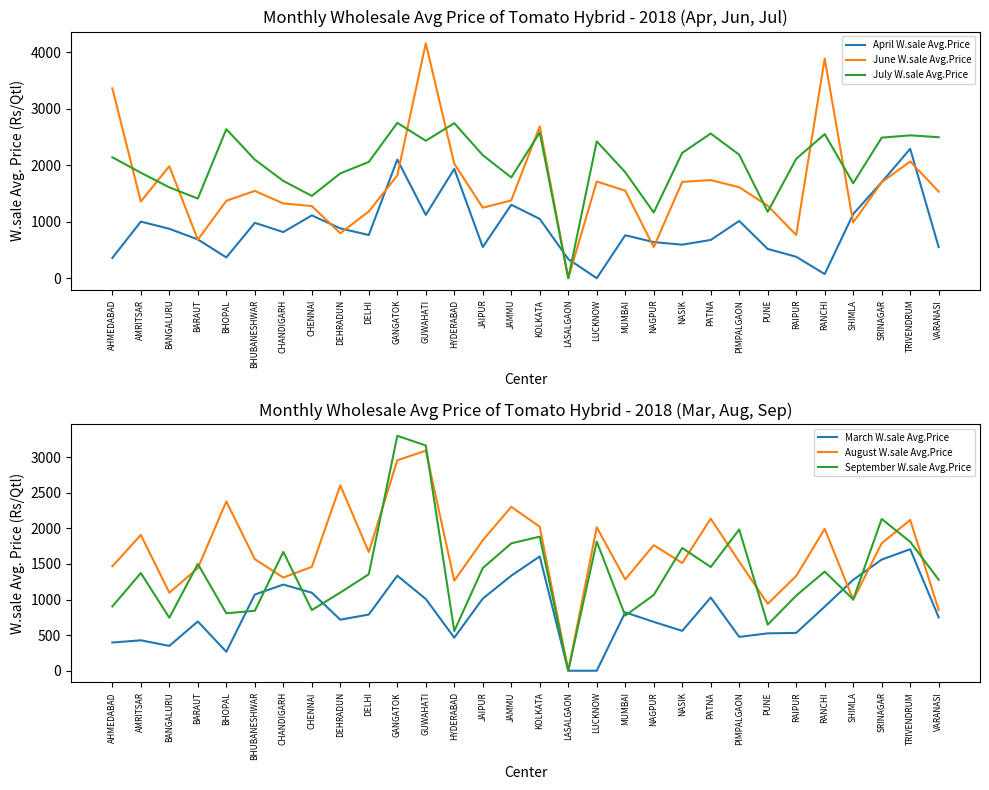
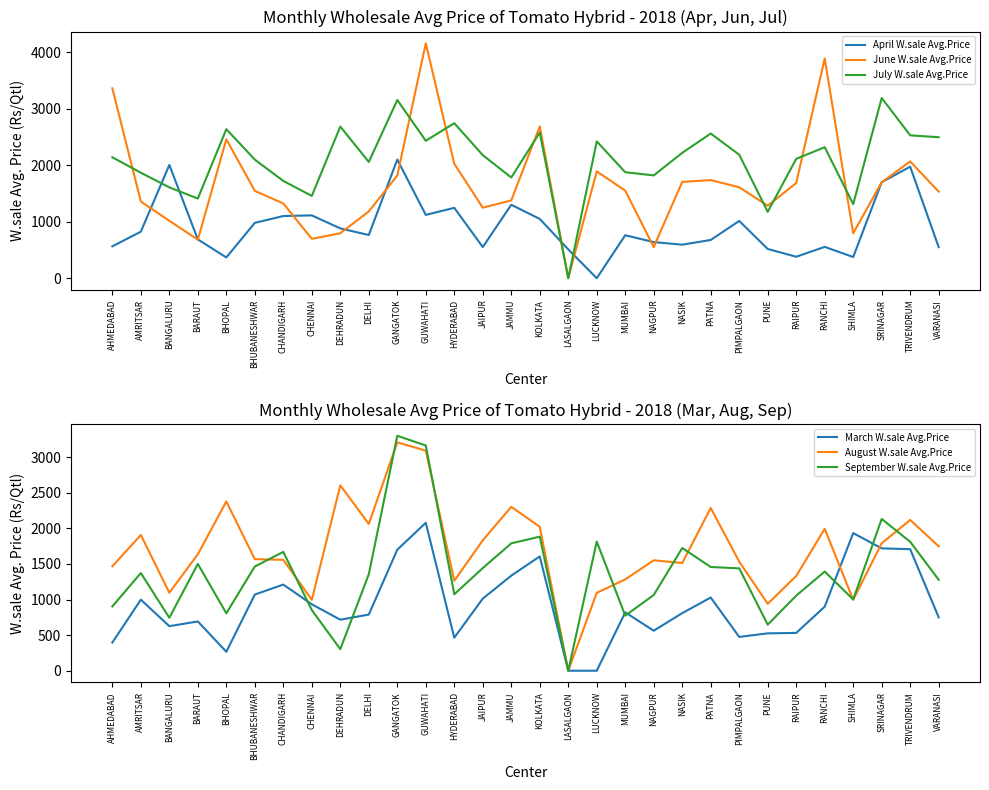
Monthly Wholesale Avg Price of Tomato Hybrid - 2018 (Apr, Jun, Jul), April W.sale Avg.Price, AHMEDABAD: 400 -> 600
Monthly Wholesale Avg Price of Tomato Hybrid - 2018 (Apr, Jun, Jul), April W.sale Avg.Price, AMRITSAR: 1000 -> 800
Monthly Wholesale Avg Price of Tomato Hybrid - 2018 (Apr, Jun, Jul), April W.sale Avg.Price, BANGALURU: 900 -> 2000
Monthly Wholesale Avg Price of Tomato Hybrid - 2018 (Apr, Jun, Jul), June W.sale Avg.Price, BANGALURU: 2000 -> 1000
Monthly Wholesale Avg Price of Tomato Hybrid - 2018 (Apr, Jun, Jul), June W.sale Avg.Price, BHOPAL: 1400 -> 2500
Monthly Wholesale Avg Price of Tomato Hybrid - 2018 (Apr, Jun, Jul), April W.sale Avg.Price, CHANDIGARH: 800 -> 1100
Monthly Wholesale Avg Price of Tomato Hybrid - 2018 (Apr, Jun, Jul), June W.sale Avg.Price, CHENNAI: 1300 -> 700
Monthly Wholesale Avg Price of Tomato Hybrid - 2018 (Apr, Jun, Jul), July W.sale Avg.Price, DEHRADUN: 1900 -> 2700
Monthly Wholesale Avg Price of Tomato Hybrid - 2018 (Apr, Jun, Jul), July W.sale Avg.Price, GANGATOK: 2800 -> 3200
Monthly Wholesale Avg Price of Tomato Hybrid - 2018 (Apr, Jun, Jul), April W.sale Avg.Price, HYDERABAD: 1900 -> 1200
Monthly Wholesale Avg Price of Tomato Hybrid - 2018 (Apr, Jun, Jul), April W.sale Avg.Price, LASALGAON: 300 -> 500
Monthly Wholesale Avg Price of Tomato Hybrid - 2018 (Apr, Jun, Jul), June W.sale Avg.Price, LUCKNOW: 1700 -> 1900
Monthly Wholesale Avg Price of Tomato Hybrid - 2018 (Apr, Jun, Jul), July W.sale Avg.Price, NAGPUR: 1200 -> 1800
Monthly Wholesale Avg Price of Tomato Hybrid - 2018 (Apr, Jun, Jul), June W.sale Avg.Price, RAIPUR: 800 -> 1700
Monthly Wholesale Avg Price of Tomato Hybrid - 2018 (Apr, Jun, Jul), April W.sale Avg.Price, RANCHI: 100 -> 600
Monthly Wholesale Avg Price of Tomato Hybrid - 2018 (Apr, Jun, Jul), July W.sale Avg.Price, RANCHI: 2600 -> 2300
Monthly Wholesale Avg Price of Tomato Hybrid - 2018 (Apr, Jun, Jul), April W.sale Avg.Price, SHIMLA: 1100 -> 400
Monthly Wholesale Avg Price of Tomato Hybrid - 2018 (Apr, Jun, Jul), June W.sale Avg.Price, SHIMLA: 1000 -> 800
Monthly Wholesale Avg Price of Tomato Hybrid - 2018 (Apr, Jun, Jul), July W.sale Avg.Price, SHIMLA: 1700 -> 1300
Monthly Wholesale Avg Price of Tomato Hybrid - 2018 (Apr, Jun, Jul), July W.sale Avg.Price, SRINAGAR: 2500 -> 3200
Monthly Wholesale Avg Price of Tomato Hybrid - 2018 (Apr, Jun, Jul), April W.sale Avg.Price, TRIVENDRUM: 2300 -> 2000
Monthly Wholesale Avg Price of Tomato Hybrid - 2018 (Mar, Aug, Sep), March W.sale Avg.Price, AMRITSAR: 400 -> 1000
Monthly Wholesale Avg Price of Tomato Hybrid - 2018 (Mar, Aug, Sep), March W.sale Avg.Price, BANGALURU: 300 -> 600
Monthly Wholesale Avg Price of Tomato Hybrid - 2018 (Mar, Aug, Sep), August W.sale Avg.Price, BARAUT: 1400 -> 1600
Monthly Wholesale Avg Price of Tomato Hybrid - 2018 (Mar, Aug, Sep), September W.sale Avg.Price, BHUBANESHWAR: 800 -> 1500
Monthly Wholesale Avg Price of Tomato Hybrid - 2018 (Mar, Aug, Sep), August W.sale Avg.Price, CHANDIGARH: 1300 -> 1600
Monthly Wholesale Avg Price of Tomato Hybrid - 2018 (Mar, Aug, Sep), March W.sale Avg.Price, CHENNAI: 1100 -> 900
Monthly Wholesale Avg Price of Tomato Hybrid - 2018 (Mar, Aug, Sep), August W.sale Avg.Price, CHENNAI: 1500 -> 1000
Monthly Wholesale Avg Price of Tomato Hybrid - 2018 (Mar, Aug, Sep), September W.sale Avg.Price, DEHRADUN: 1100 -> 300
Monthly Wholesale Avg Price of Tomato Hybrid - 2018 (Mar, Aug, Sep), August W.sale Avg.Price, DELHI: 1700 -> 2100
Monthly Wholesale Avg Price of Tomato Hybrid - 2018 (Mar, Aug, Sep), March W.sale Avg.Price, GANGATOK: 1300 -> 1700
Monthly Wholesale Avg Price of Tomato Hybrid - 2018 (Mar, Aug, Sep), August W.sale Avg.Price, GANGATOK: 3000 -> 3200
Monthly Wholesale Avg Price of Tomato Hybrid - 2018 (Mar, Aug, Sep), March W.sale Avg.Price, GUWAHATI: 1000 -> 2100
Monthly Wholesale Avg Price of Tomato Hybrid - 2018 (Mar, Aug, Sep), September W.sale Avg.Price, HYDERABAD: 600 -> 1100
Monthly Wholesale Avg Price of Tomato Hybrid - 2018 (Mar, Aug, Sep), August W.sale Avg.Price, LUCKNOW: 2000 -> 1100
Monthly Wholesale Avg Price of Tomato Hybrid - 2018 (Mar, Aug, Sep), March W.sale Avg.Price, NAGPUR: 700 -> 600
Monthly Wholesale Avg Price of Tomato Hybrid - 2018 (Mar, Aug, Sep), August W.sale Avg.Price, NAGPUR: 1800 -> 1600
Monthly Wholesale Avg Price of Tomato Hybrid - 2018 (Mar, Aug, Sep), March W.sale Avg.Price, NASIK: 600 -> 800
Monthly Wholesale Avg Price of Tomato Hybrid - 2018 (Mar, Aug, Sep), August W.sale Avg.Price, PATNA: 2100 -> 2300
Monthly Wholesale Avg Price of Tomato Hybrid - 2018 (Mar, Aug, Sep), September W.sale Avg.Price, PIMPALGAON: 2000 -> 1400
Monthly Wholesale Avg Price of Tomato Hybrid - 2018 (Mar, Aug, Sep), March W.sale Avg.Price, SHIMLA: 1300 -> 1900
Monthly Wholesale Avg Price of Tomato Hybrid - 2018 (Mar, Aug, Sep), March W.sale Avg.Price, SRINAGAR: 1600 -> 1700
Monthly Wholesale Avg Price of Tomato Hybrid - 2018 (Mar, Aug, Sep), August W.sale Avg.Price, VARANASI: 900 -> 1700
